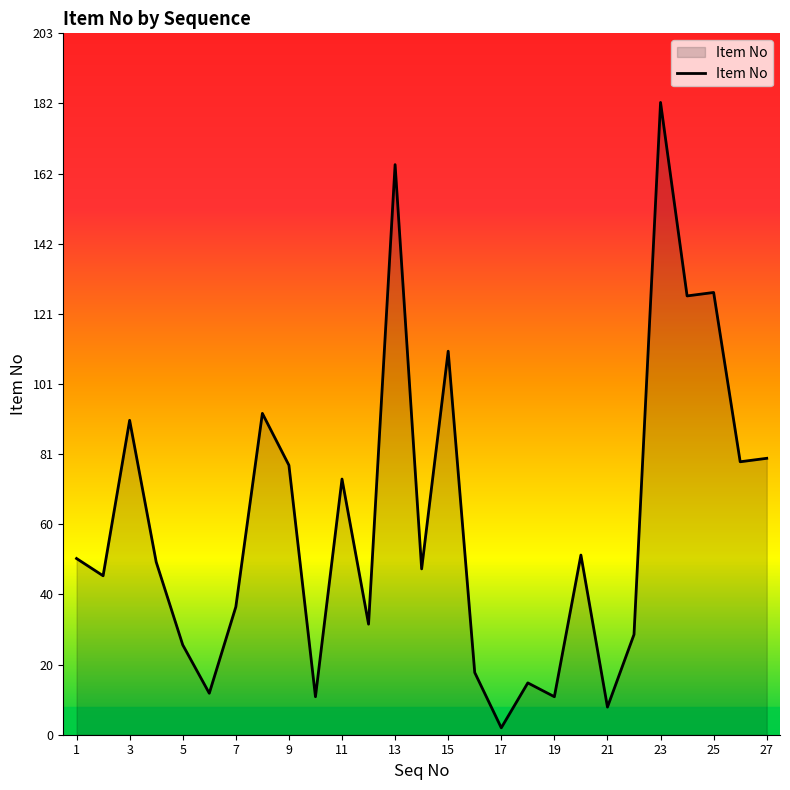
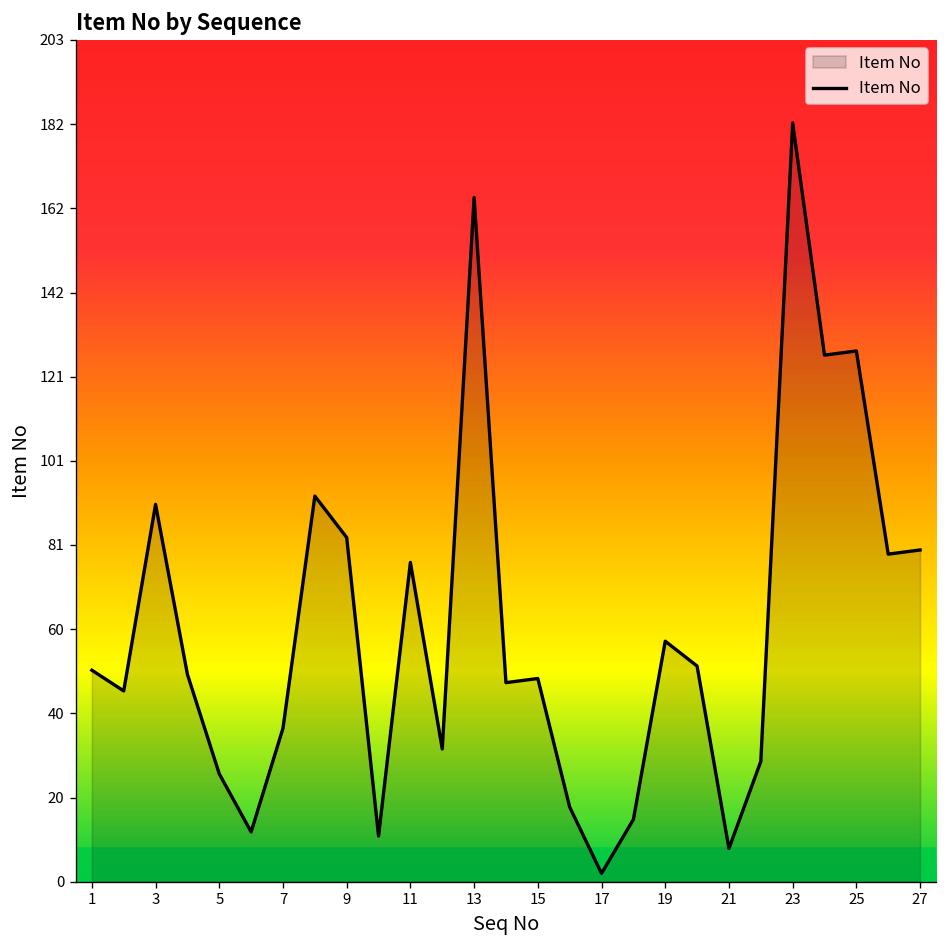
9: 78 -> 83
11: 74 -> 77
15: 111 -> 49
19: 11 -> 58
